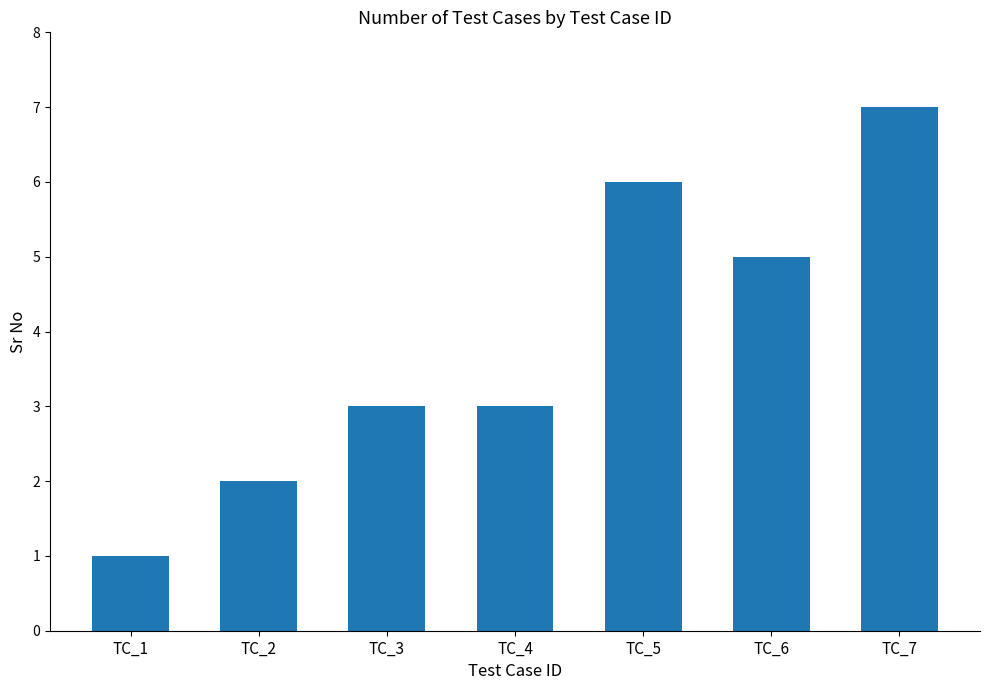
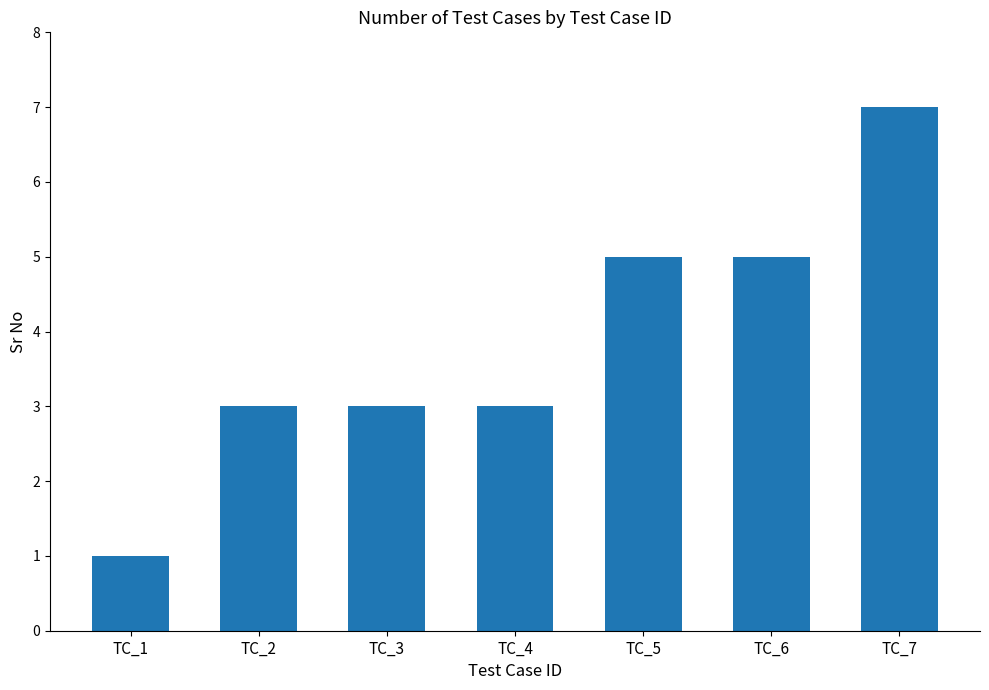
TC_2: 2 -> 3
TC_5: 6 -> 5
